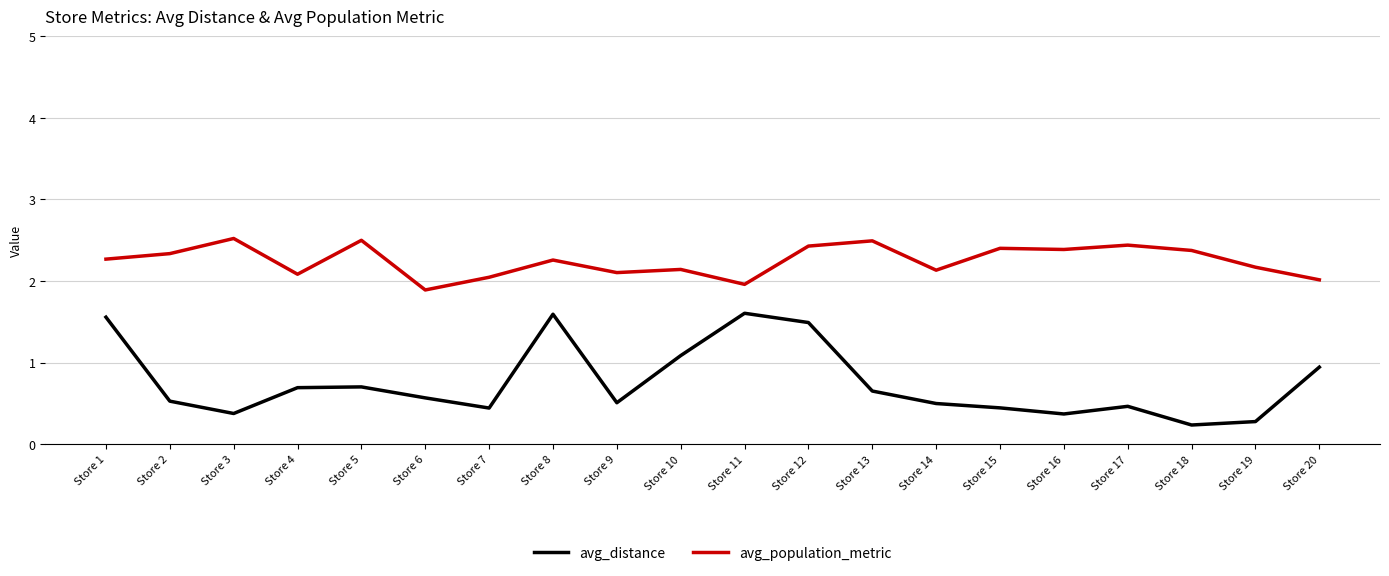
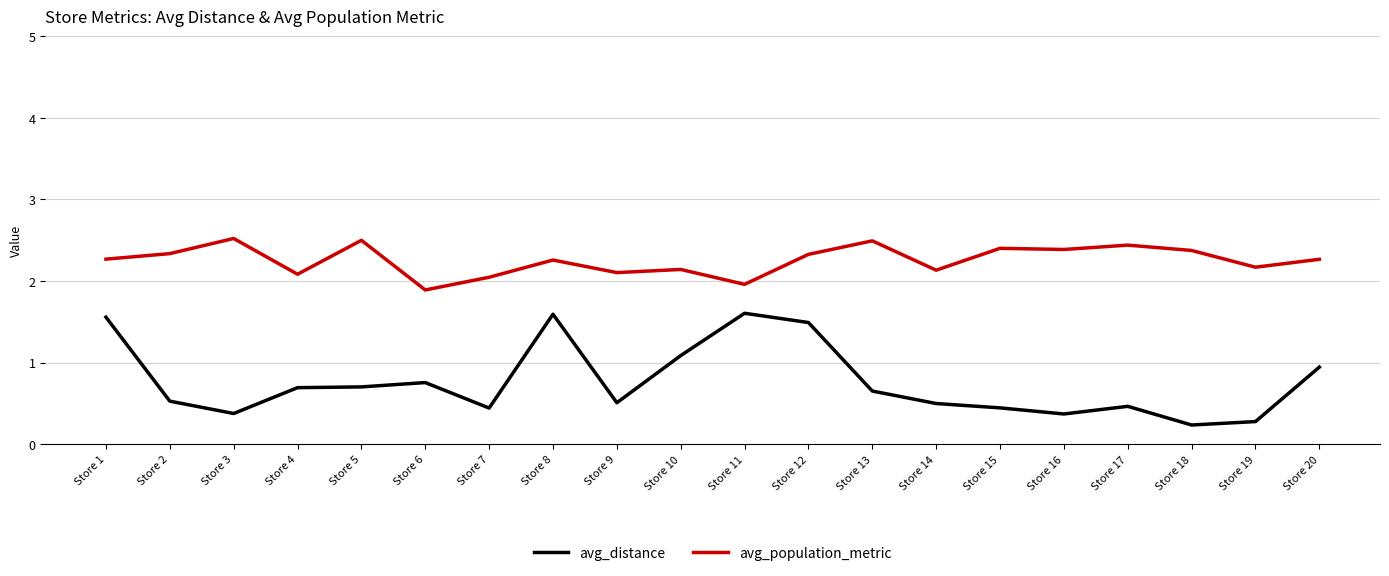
avg_distance, Store 6: 0.6 -> 0.8
avg_population_metric, Store 12: 2.4 -> 2.3
avg_population_metric, Store 20: 2.0 -> 2.3
